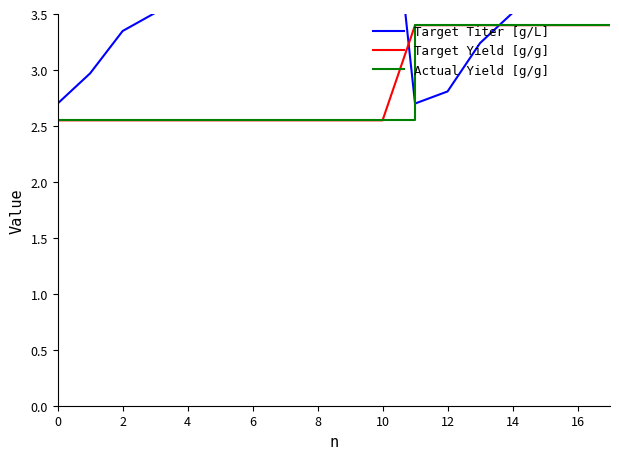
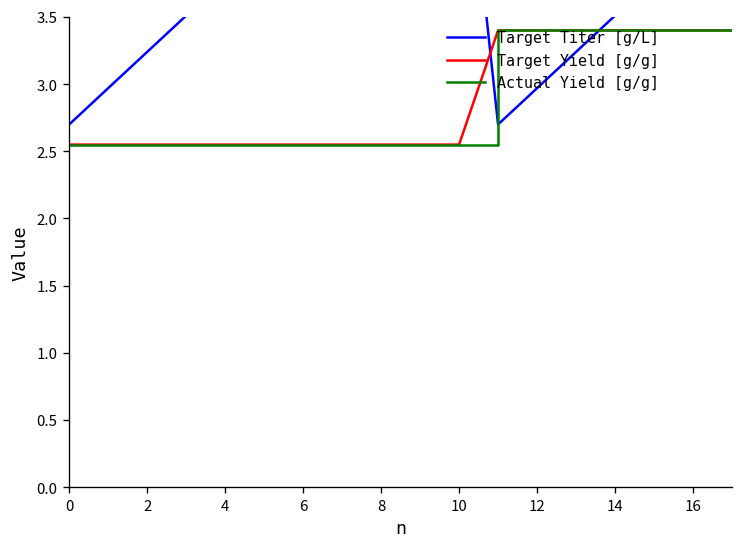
Target Titer [g/L], 2: 3.35 -> 3.24
Target Titer [g/L], 12: 2.81 -> 2.97
